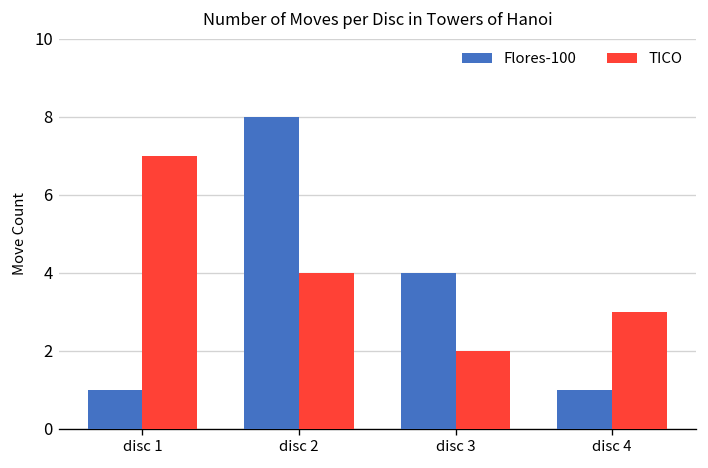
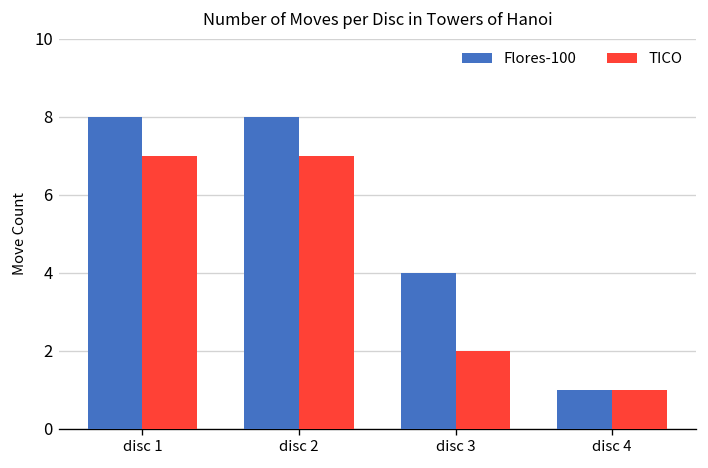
Flores-100, disc 1: 1 -> 8
TICO, disc 2: 4 -> 7
TICO, disc 4: 3 -> 1
